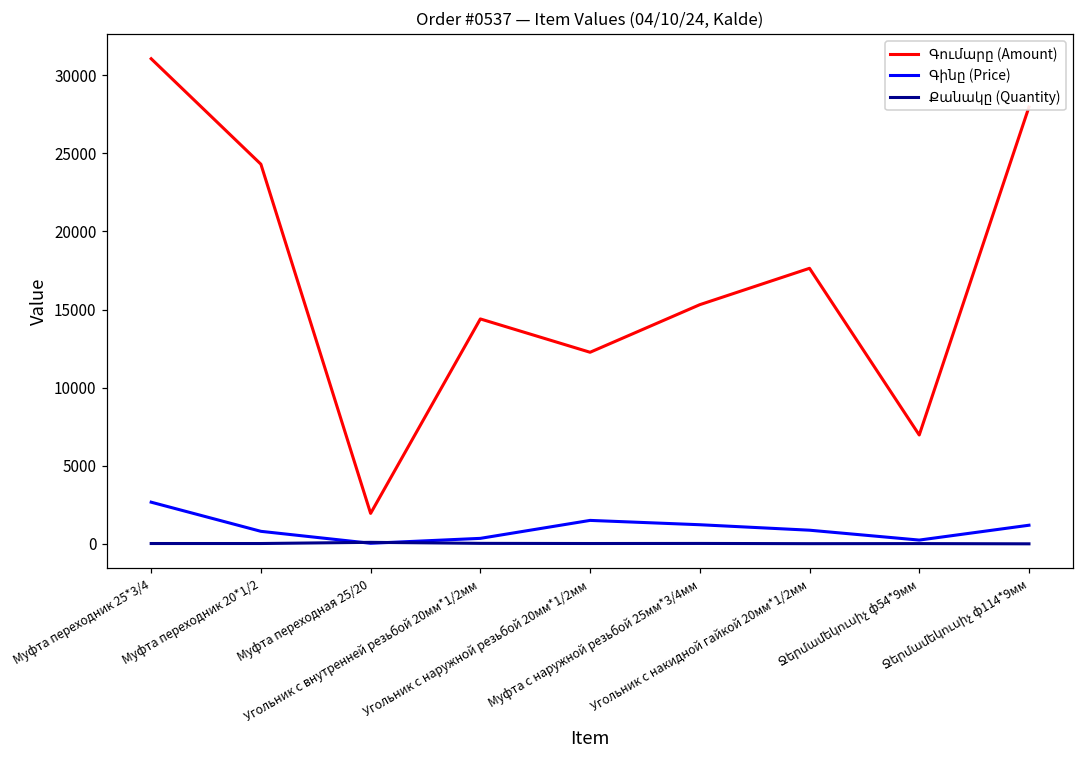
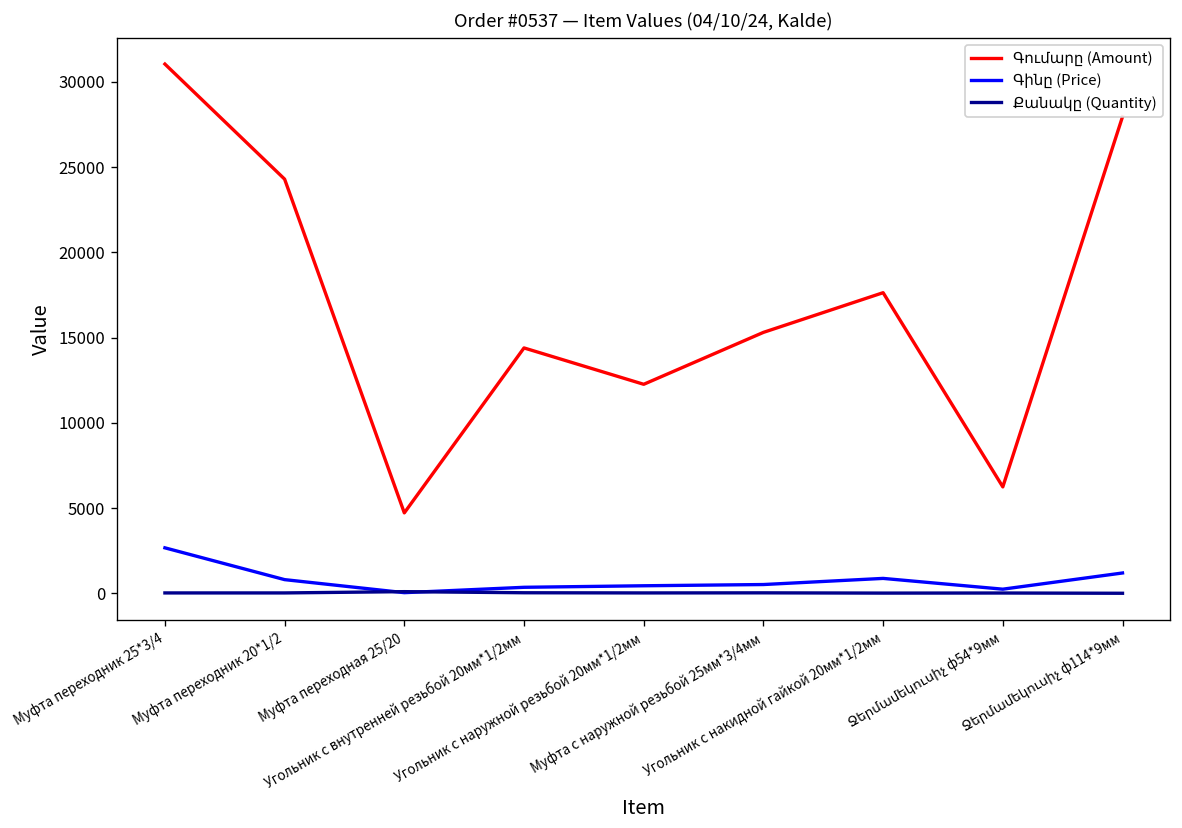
Գումարը (Amount), Муфта переходная 25/20: 2000 -> 4700
Գինը (Price), Угольник с наружной резьбой 20мм*1/2мм: 1500 -> 500
Գինը (Price), Муфта с наружной резьбой 25мм*3/4мм: 1200 -> 500
Գումարը (Amount), Ջերմամեկուսիչ ф54*9мм: 7000 -> 6300
